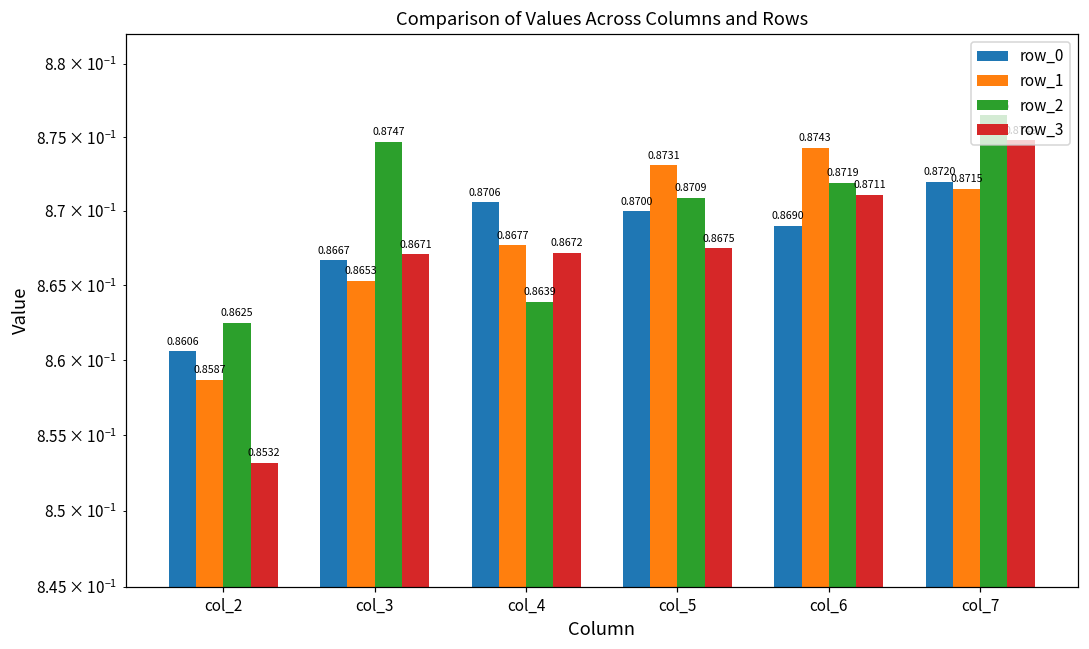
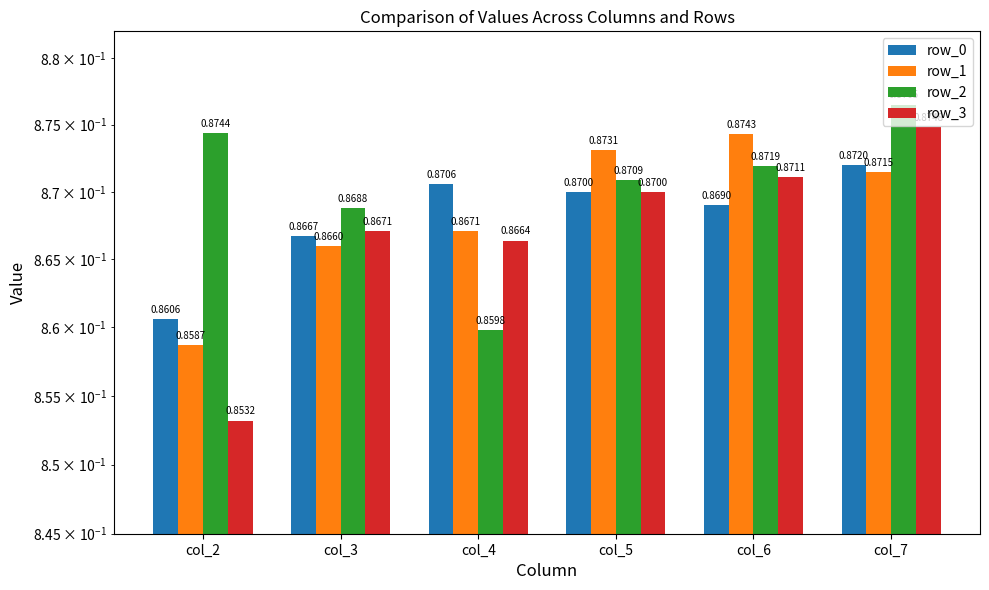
row_2, col_2: 0.8625 -> 0.8744
row_1, col_3: 0.8653 -> 0.8660
row_2, col_3: 0.8747 -> 0.8688
row_1, col_4: 0.8677 -> 0.8671
row_2, col_4: 0.8639 -> 0.8598
row_3, col_4: 0.8672 -> 0.8664
row_3, col_5: 0.8675 -> 0.8700
